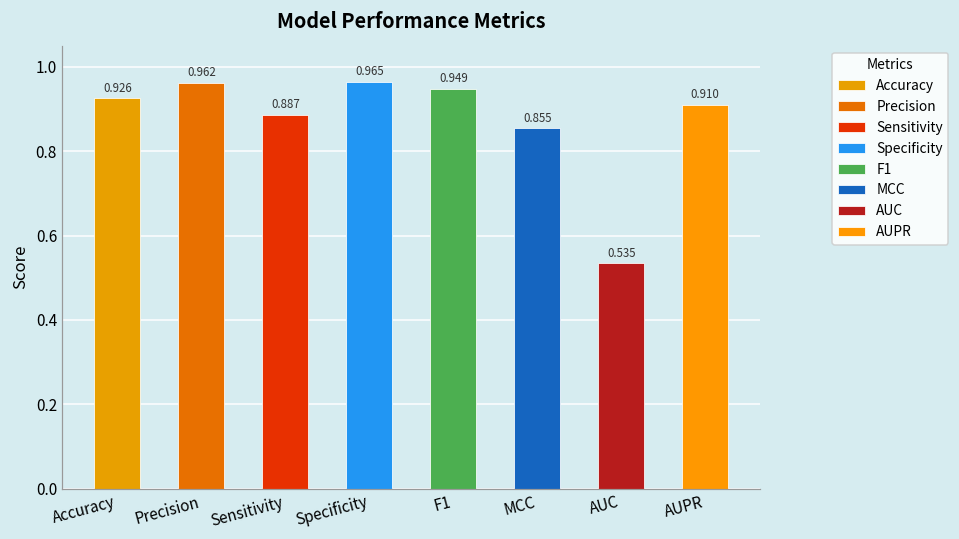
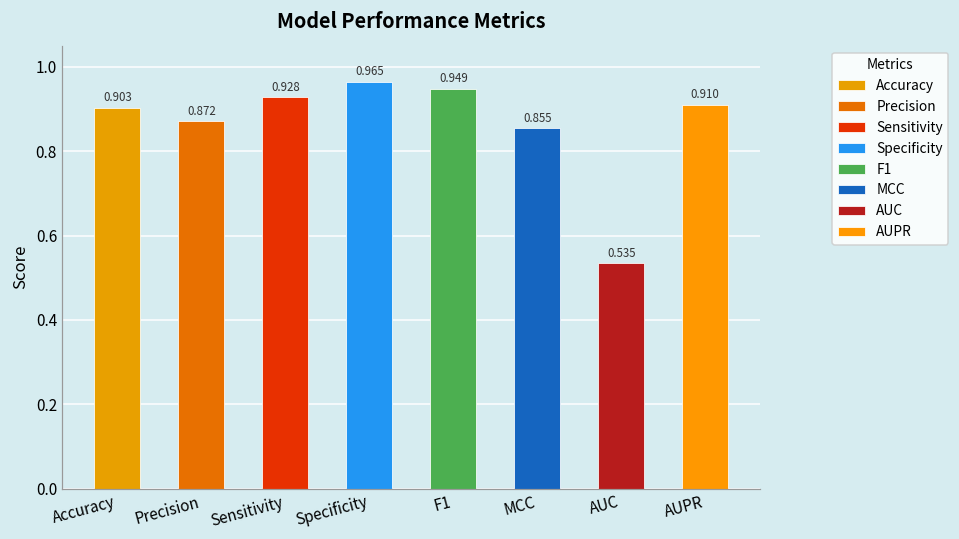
Accuracy: 0.926 -> 0.903
Precision: 0.962 -> 0.872
Sensitivity: 0.887 -> 0.928
